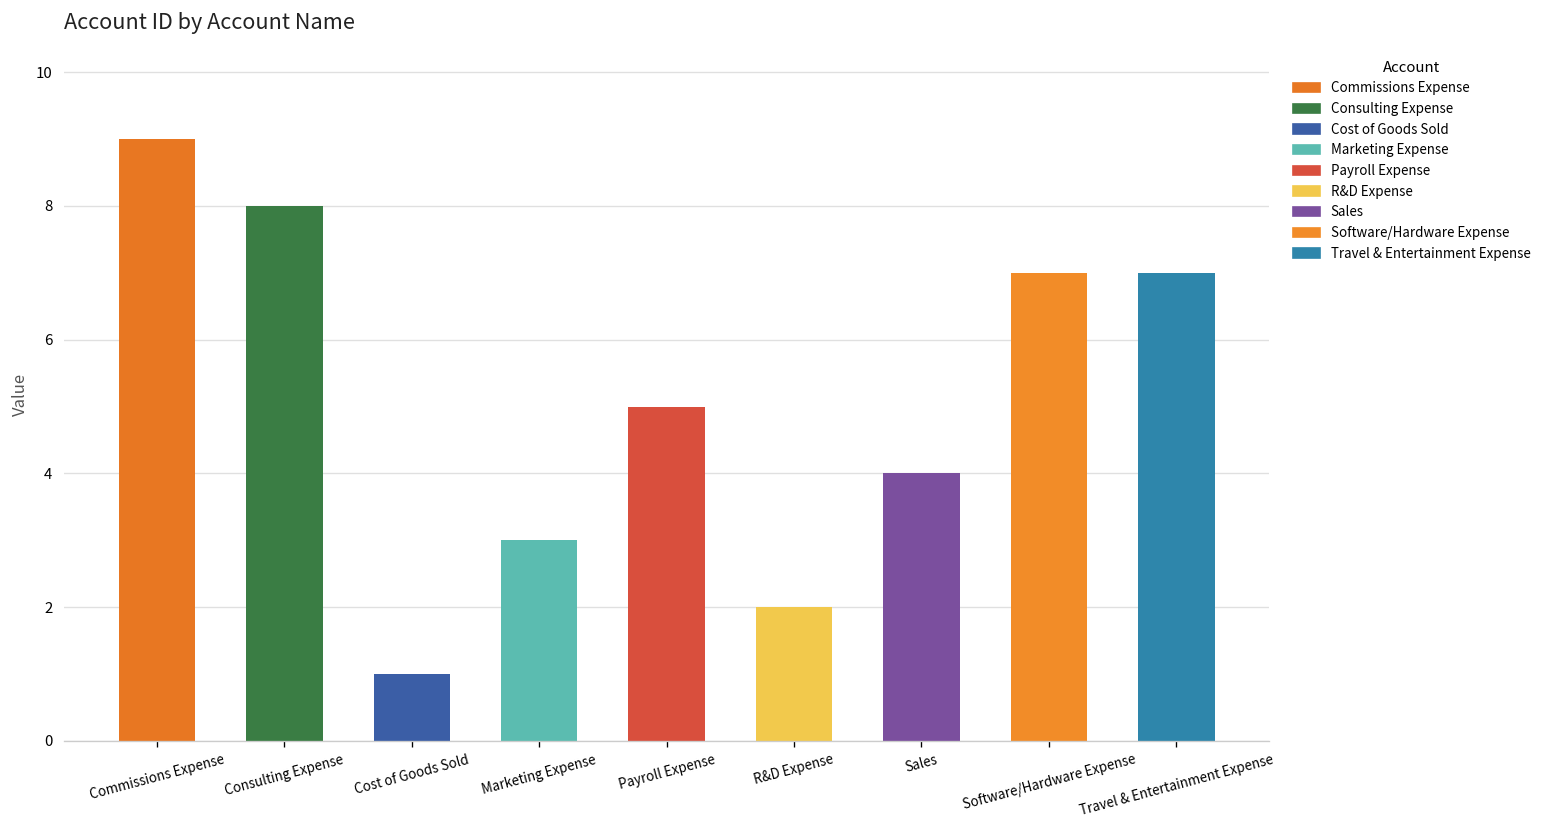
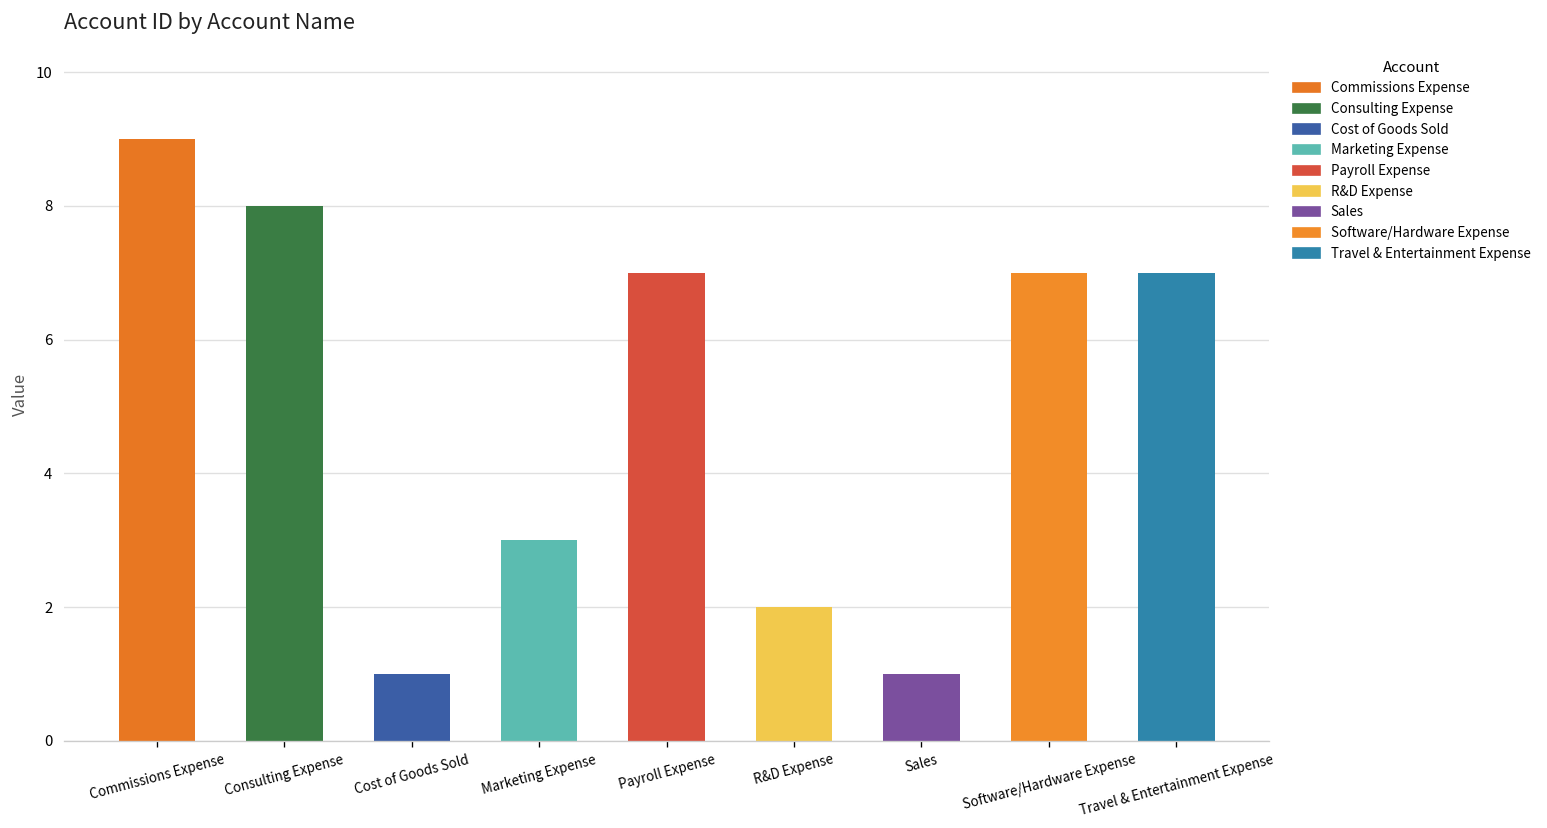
Payroll Expense: 5 -> 7
Sales: 4 -> 1
